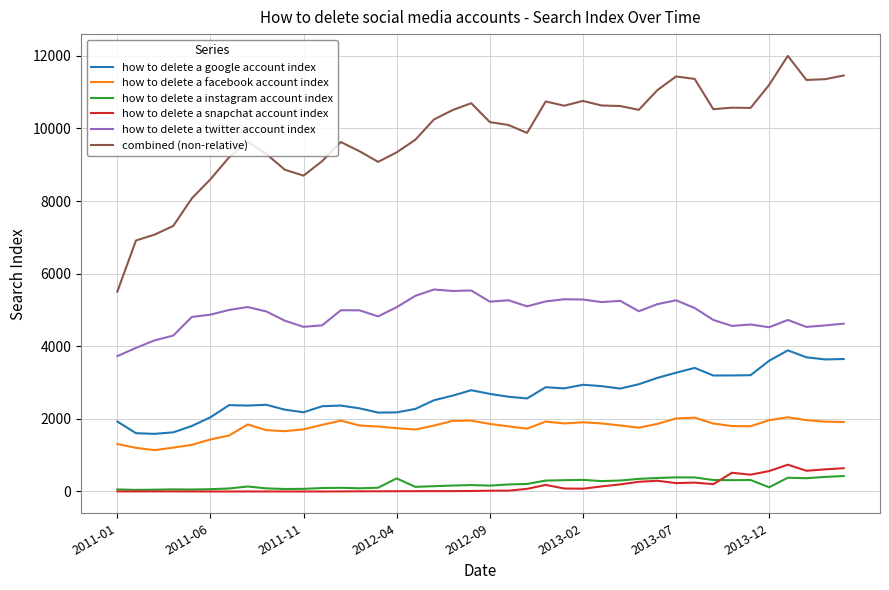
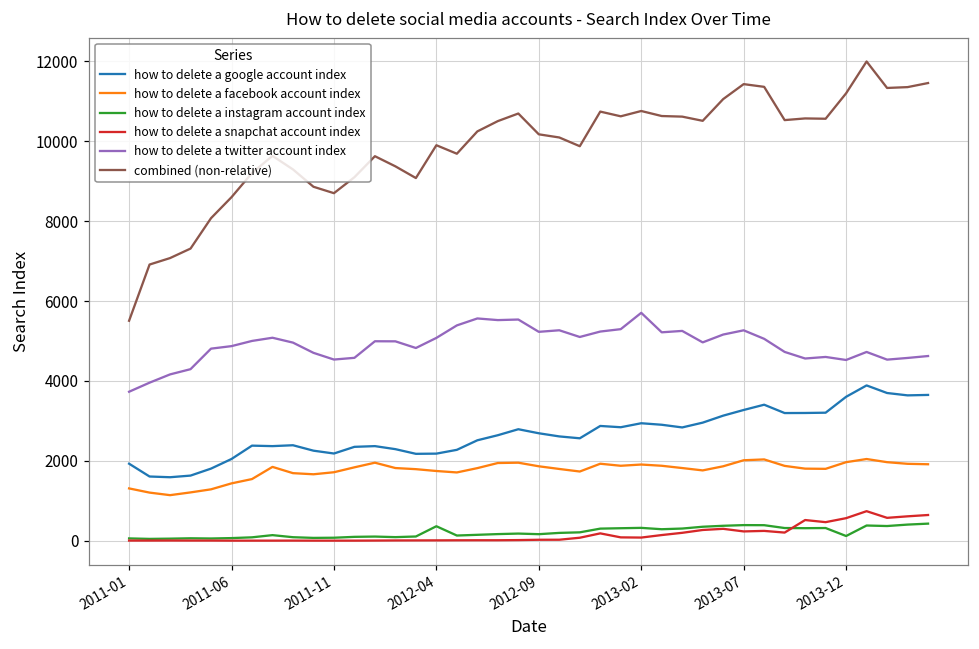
combined (non-relative), 2012-04: 9300 -> 9900
how to delete a twitter account index, 2013-02: 5300 -> 5700
